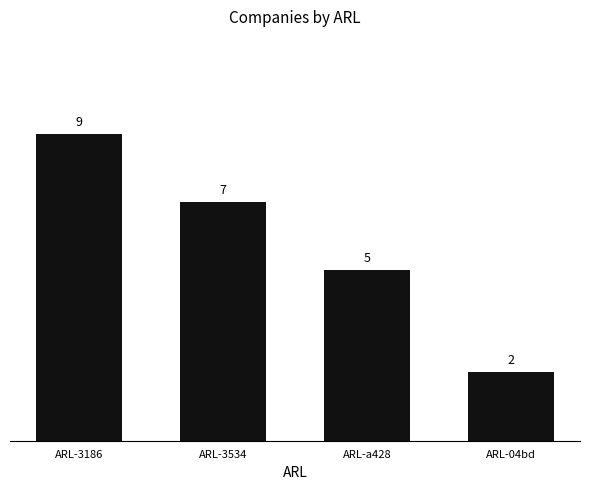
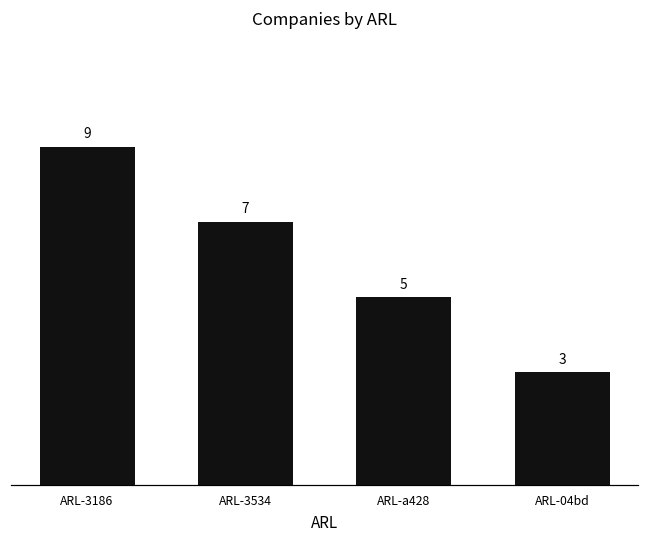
ARL-04bd: 2 -> 3
